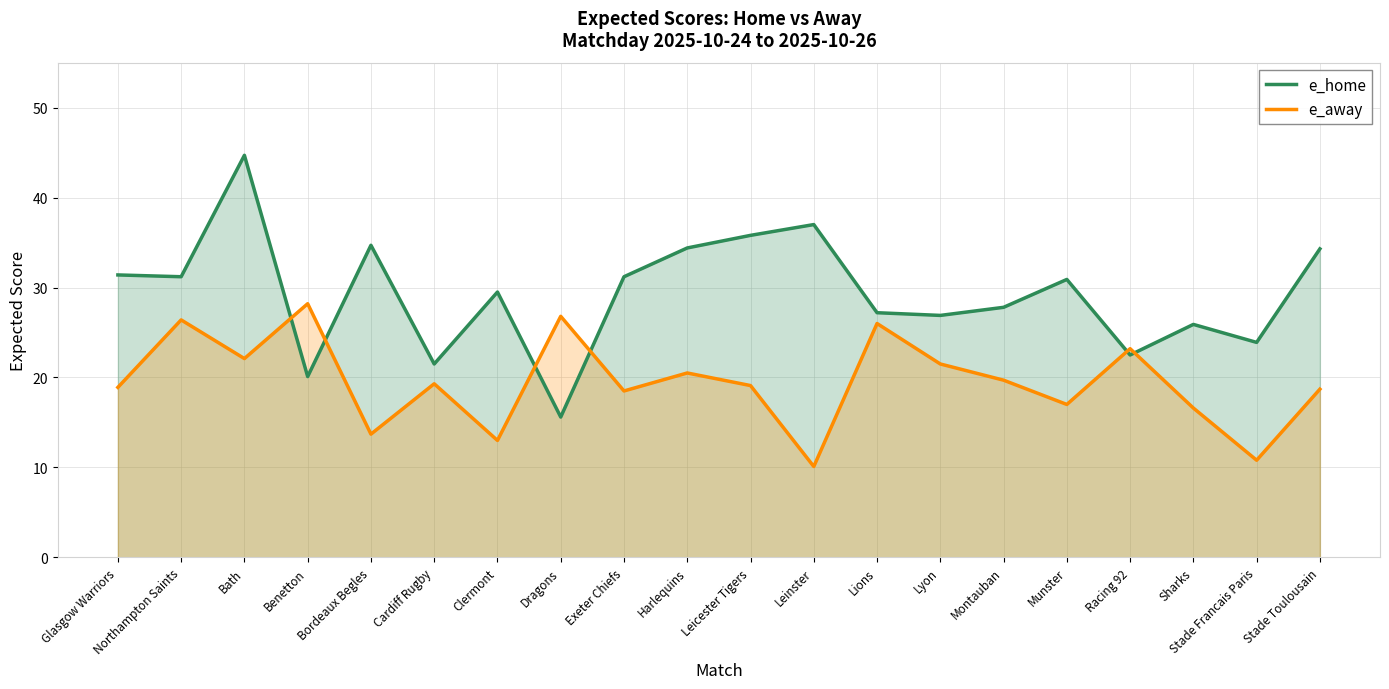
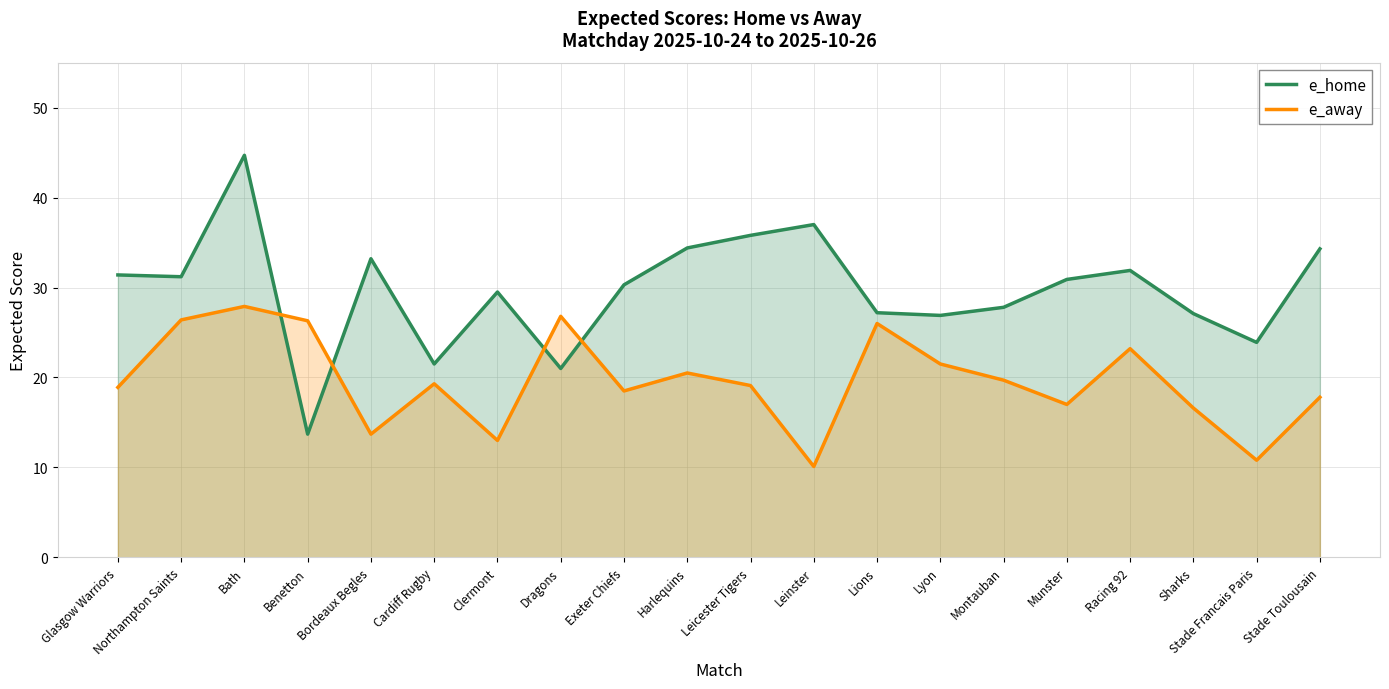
e_away, Bath: 22 -> 28
e_home, Benetton: 20 -> 14
e_away, Benetton: 28 -> 26
e_home, Bordeaux Begles: 35 -> 33
e_home, Dragons: 16 -> 21
e_home, Exeter Chiefs: 31 -> 30
e_home, Racing 92: 23 -> 32
e_home, Sharks: 26 -> 27
e_away, Stade Toulousain: 19 -> 18
